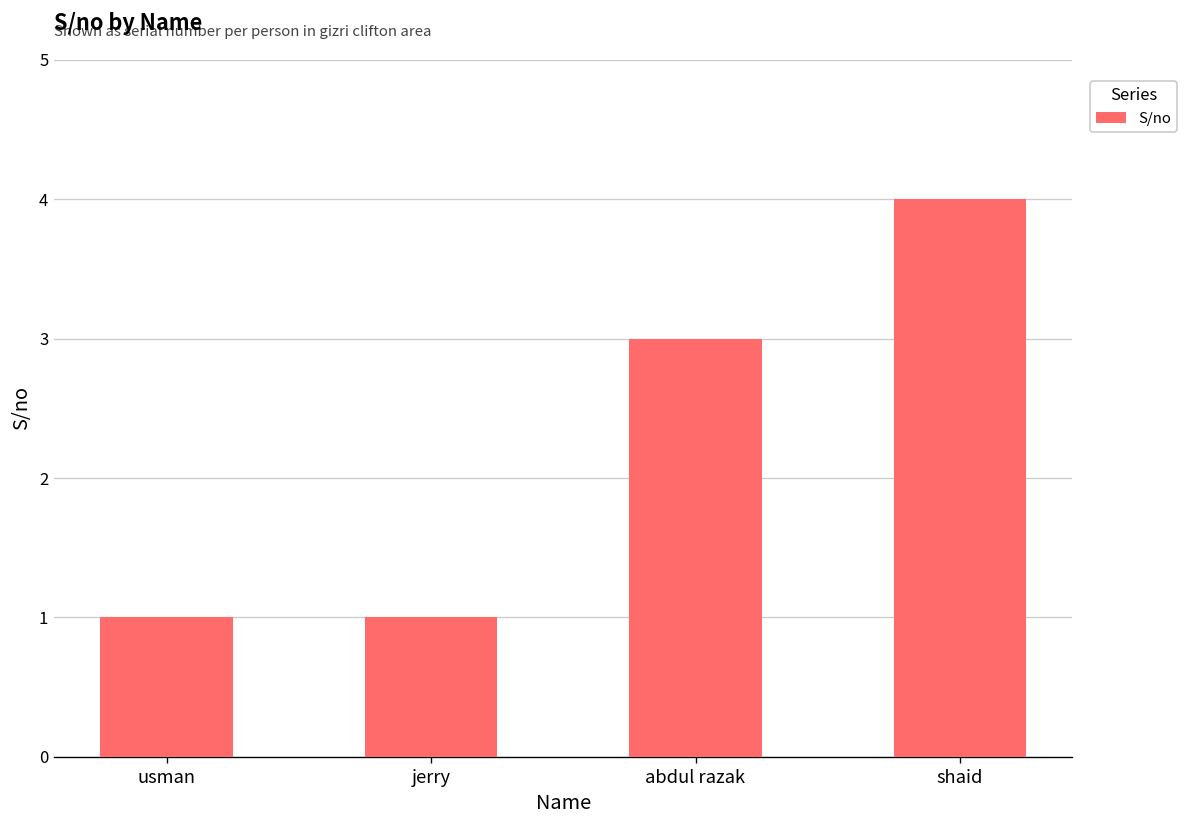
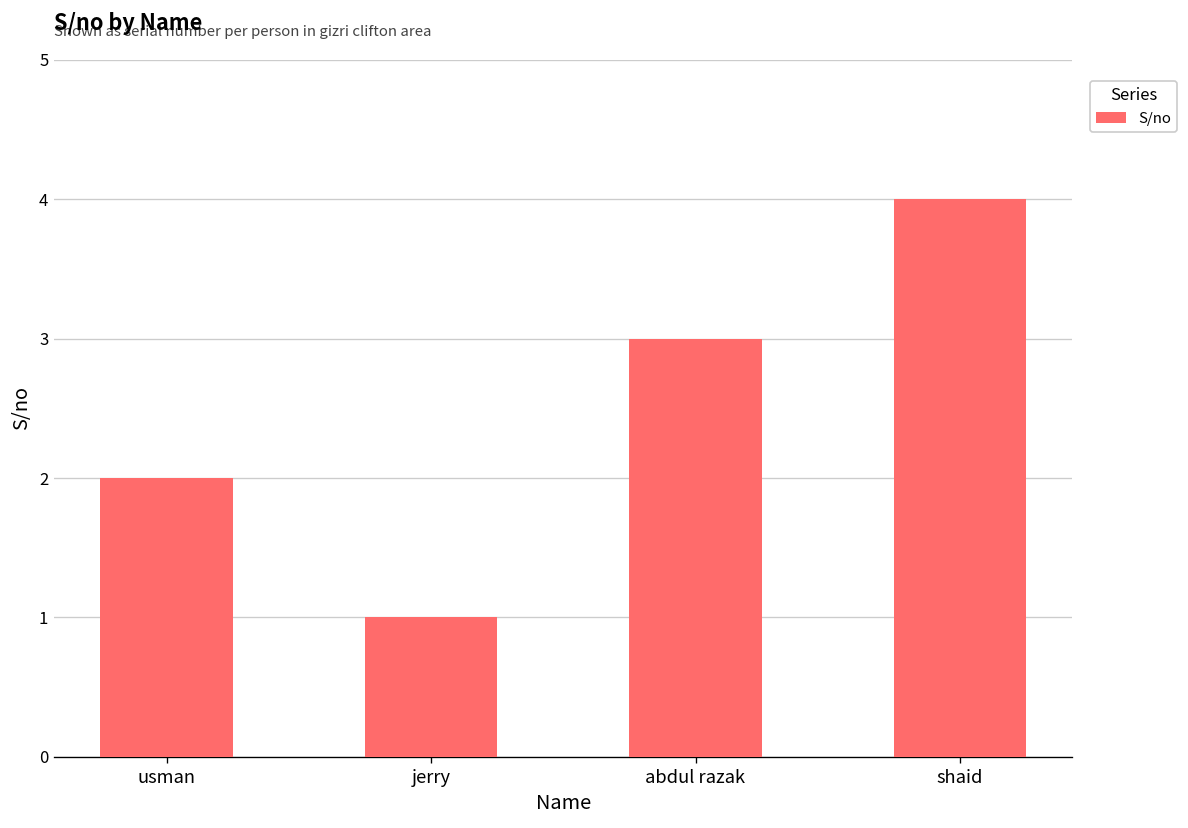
usman: 1 -> 2
